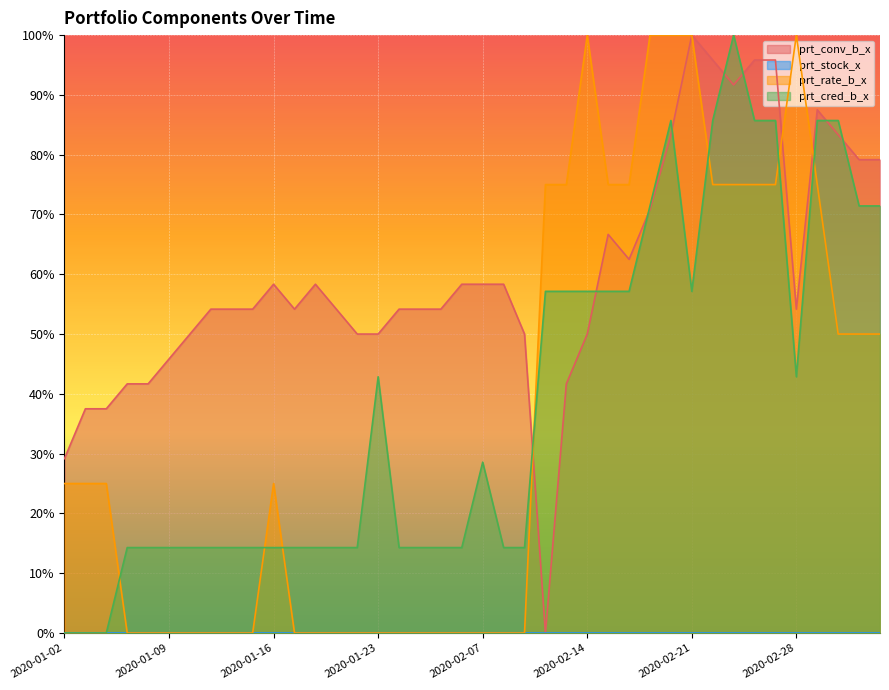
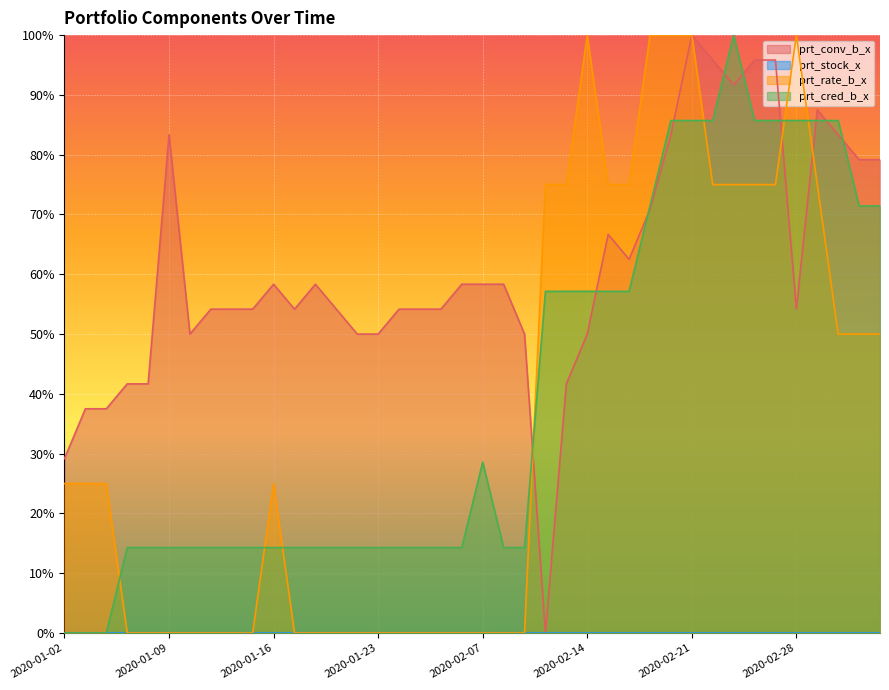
prt_conv_b_x, 2020-01-09: 46% -> 83%
prt_cred_b_x, 2020-01-23: 43% -> 14%
prt_cred_b_x, 2020-02-21: 57% -> 86%
prt_cred_b_x, 2020-02-28: 43% -> 86%
